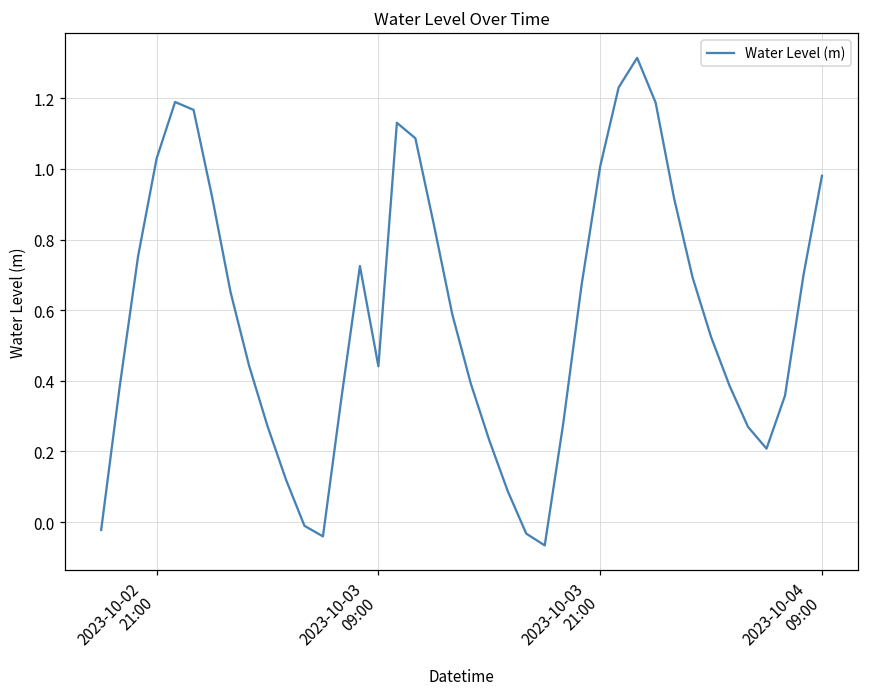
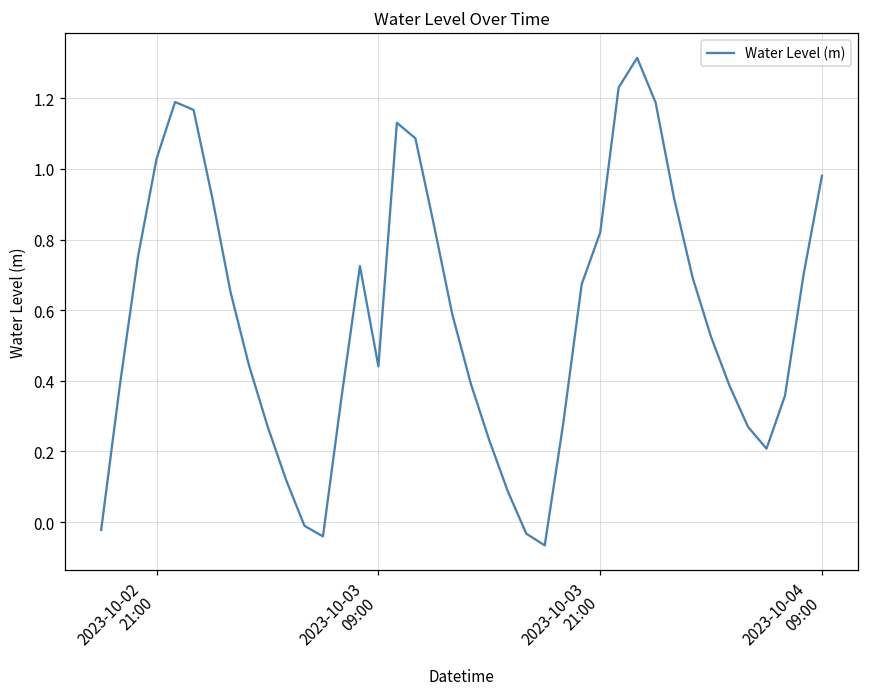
2023-10-03 21:00: 1.01 -> 0.82
